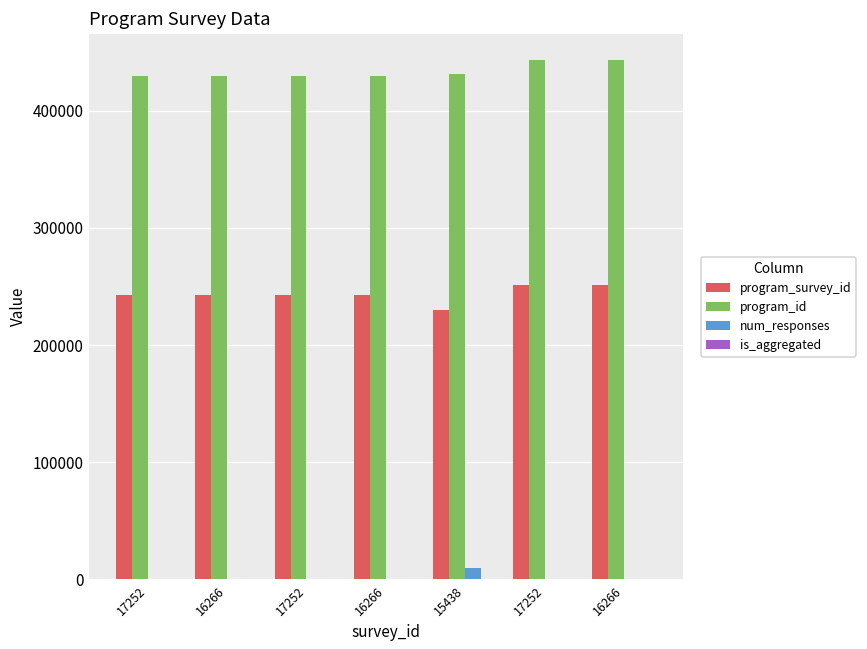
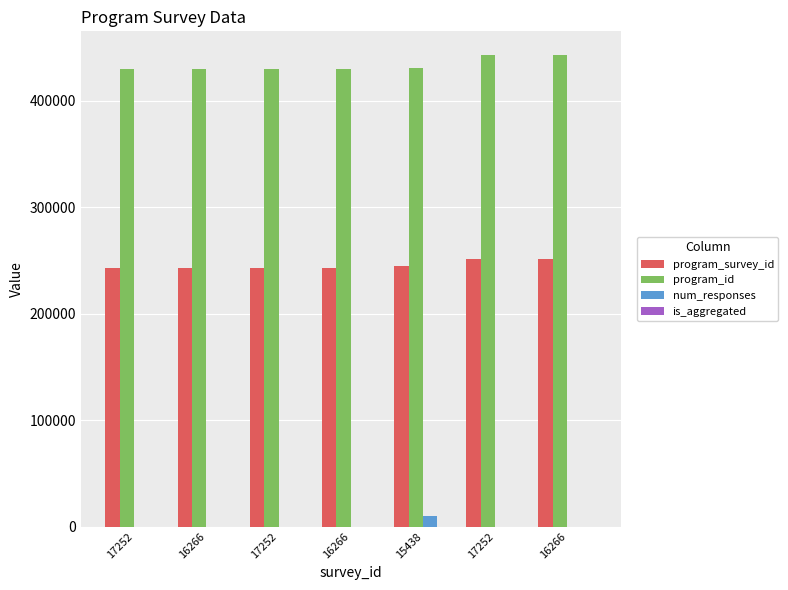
program_survey_id, 15438: 230000 -> 244000
